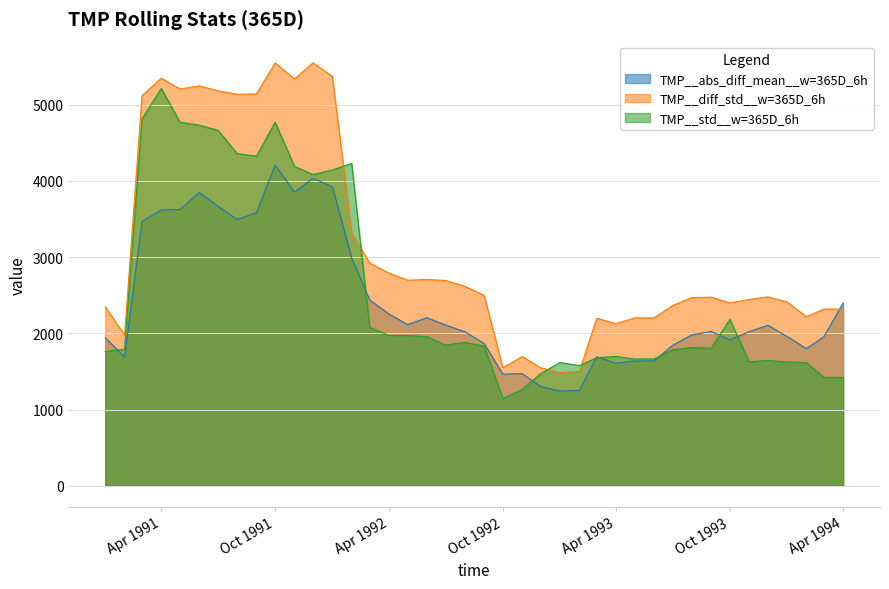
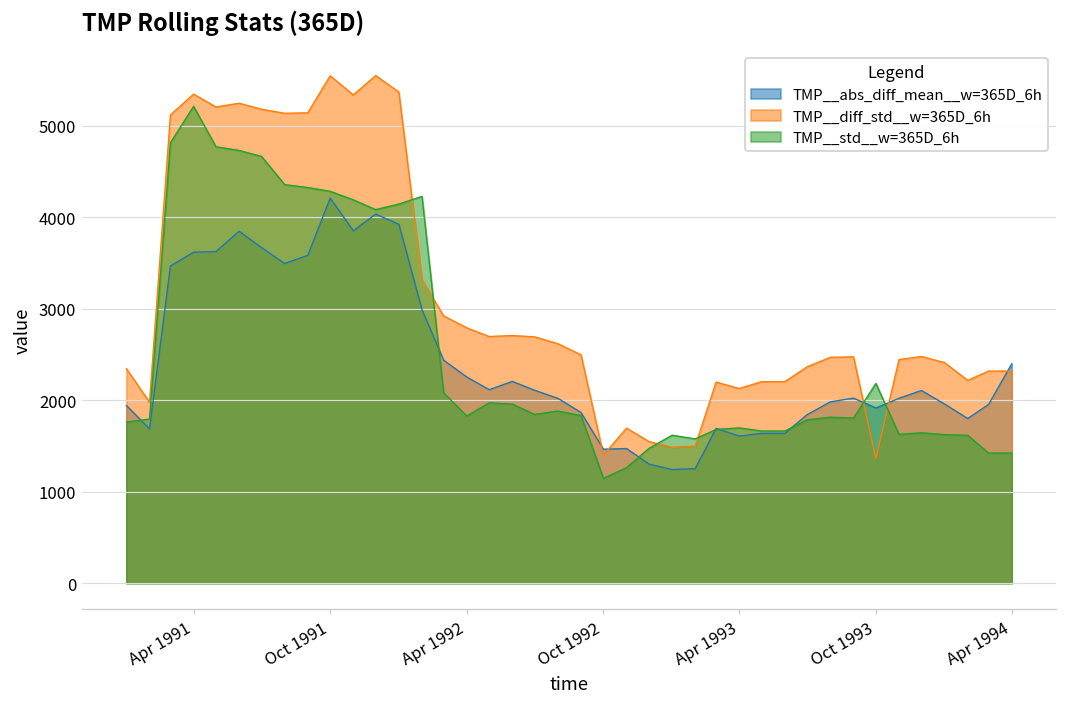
TMP__std__w=365D_6h, Oct 1991: 4800 -> 4300
TMP__std__w=365D_6h, Apr 1992: 2000 -> 1800
TMP__diff_std__w=365D_6h, Oct 1992: 1500 -> 1400
TMP__diff_std__w=365D_6h, Oct 1993: 2400 -> 1400
